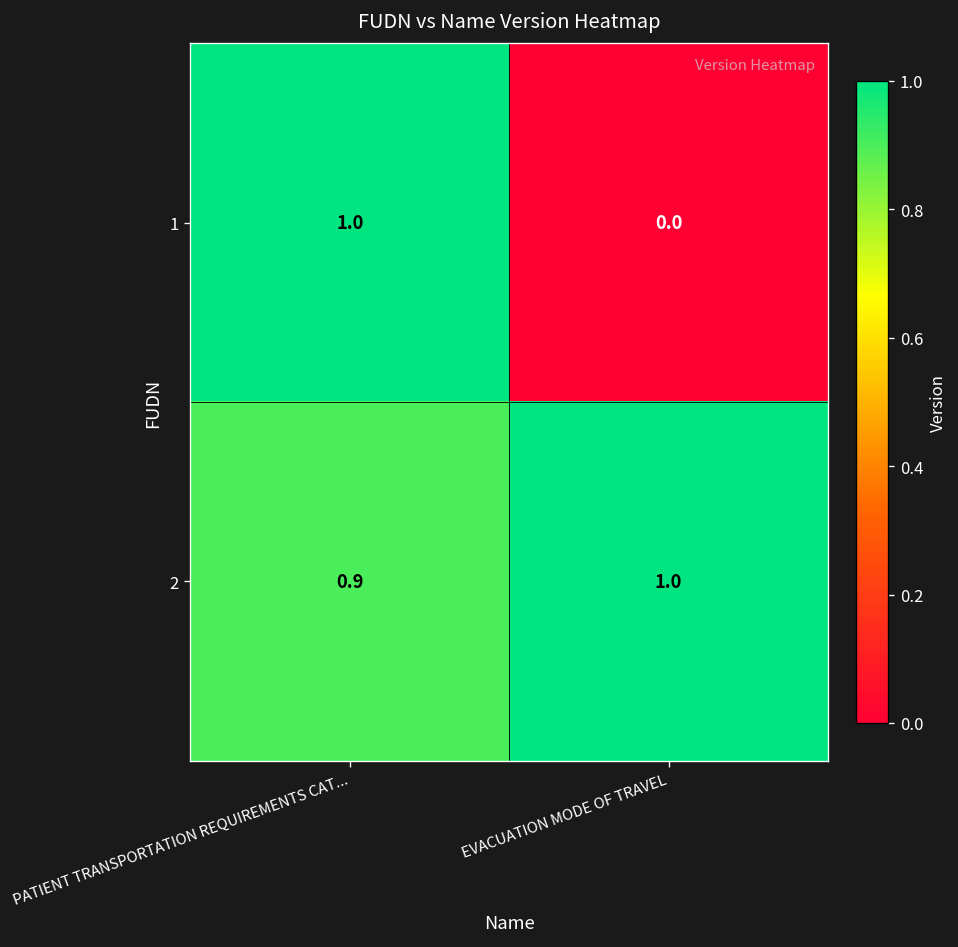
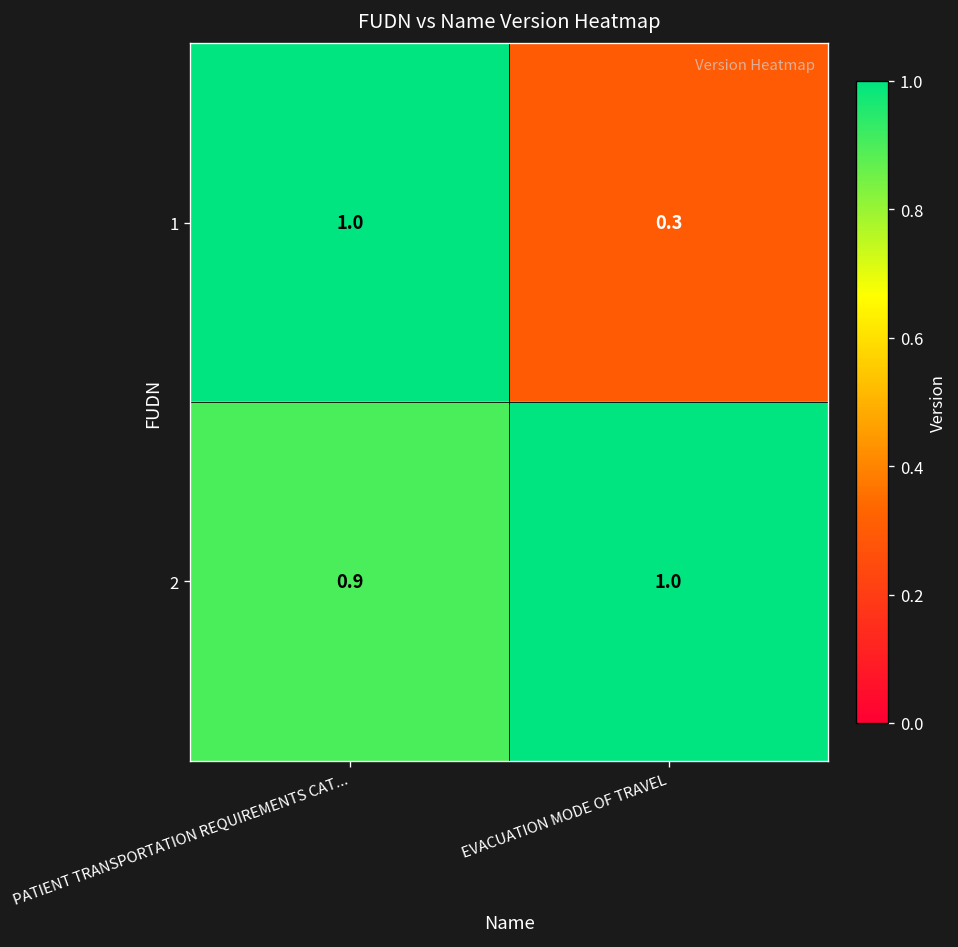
1, EVACUATION MODE OF TRAVEL: 0.0 -> 0.3
